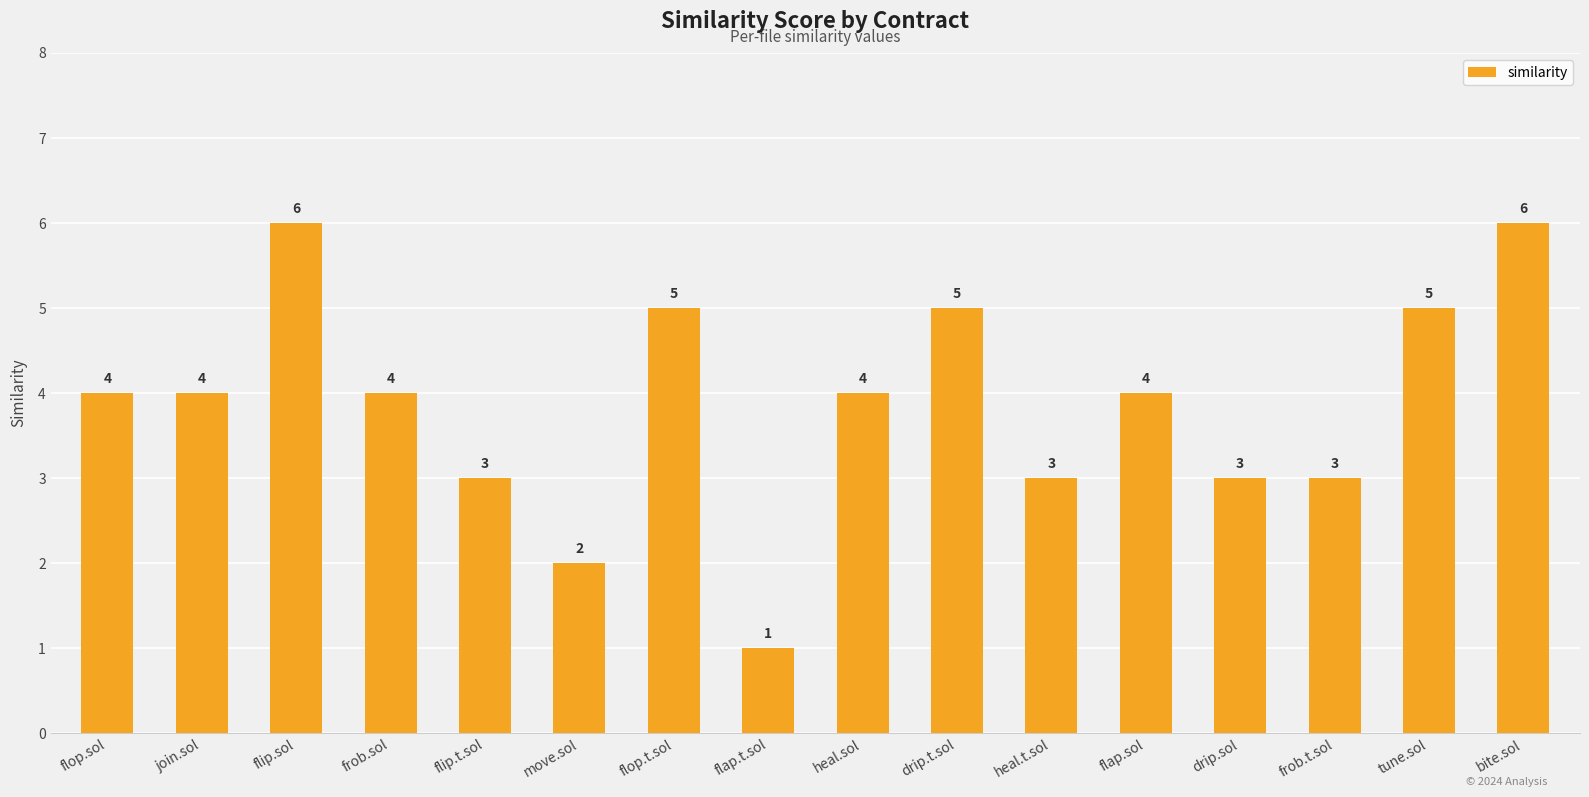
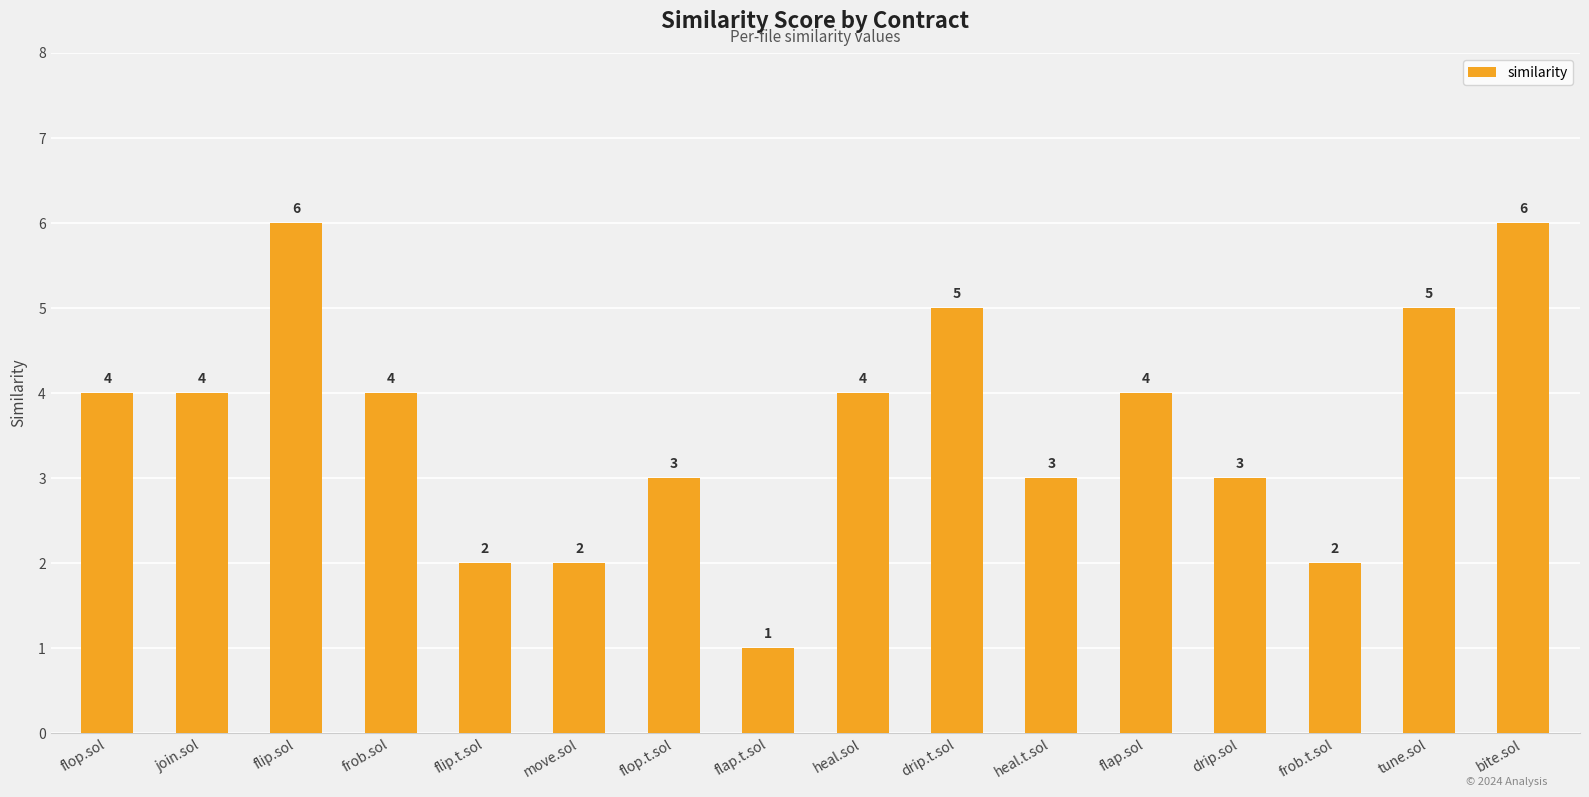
flip.t.sol: 3 -> 2
flop.t.sol: 5 -> 3
frob.t.sol: 3 -> 2
